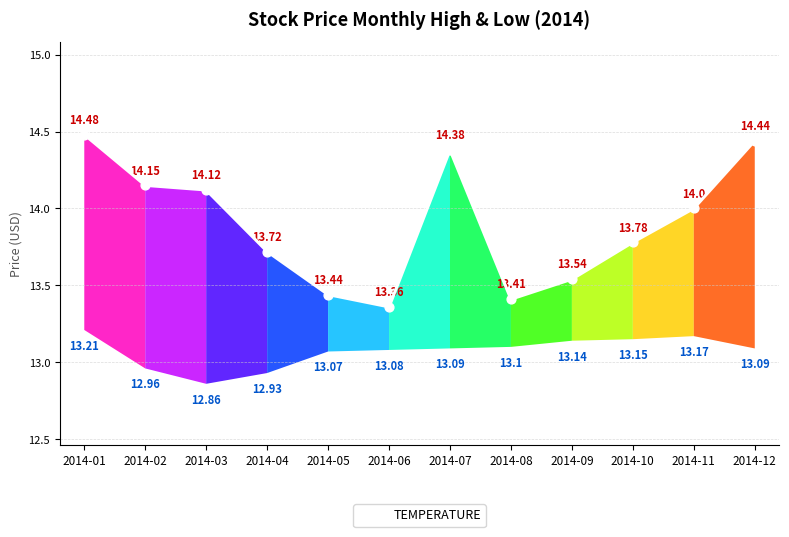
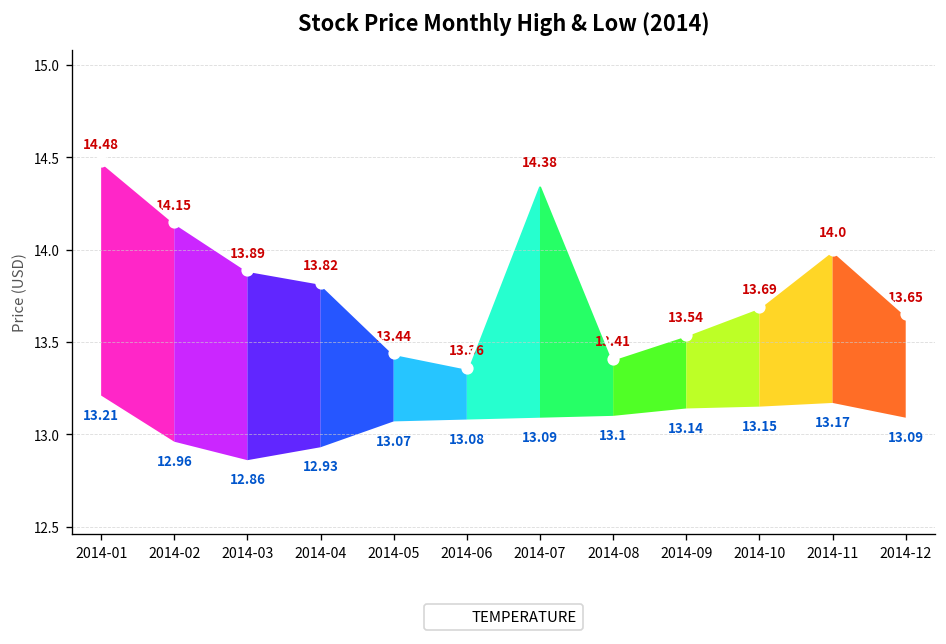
2014-03: 14.12 -> 13.89
2014-04: 13.72 -> 13.82
2014-10: 13.78 -> 13.69
2014-12: 14.44 -> 13.65
